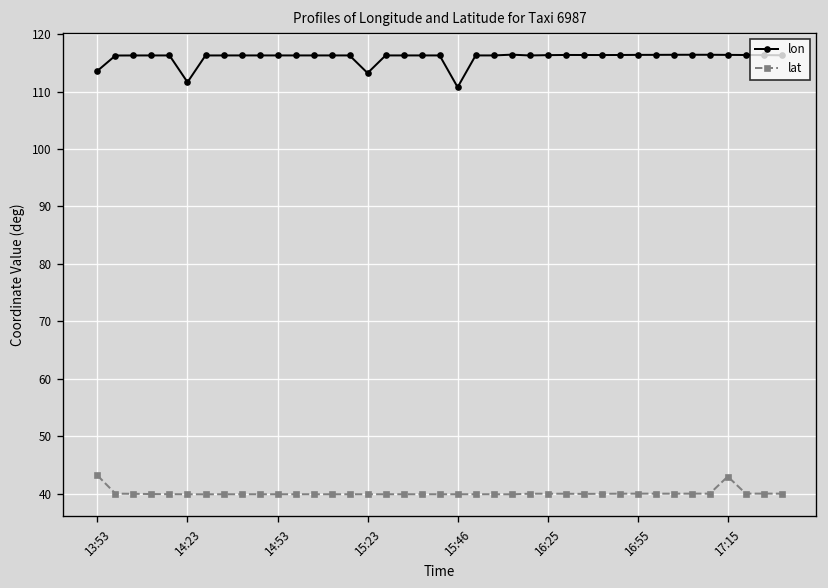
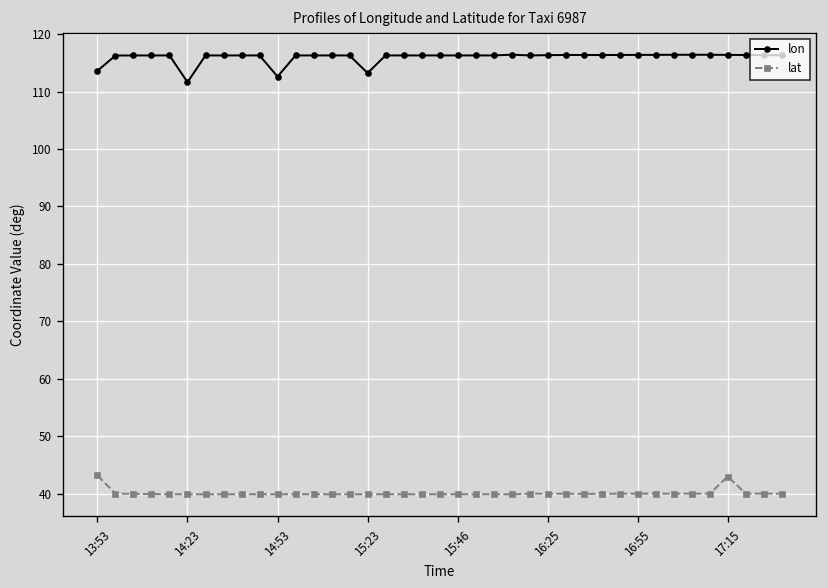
lon, 14:53: 116 -> 113
lon, 15:46: 111 -> 116
